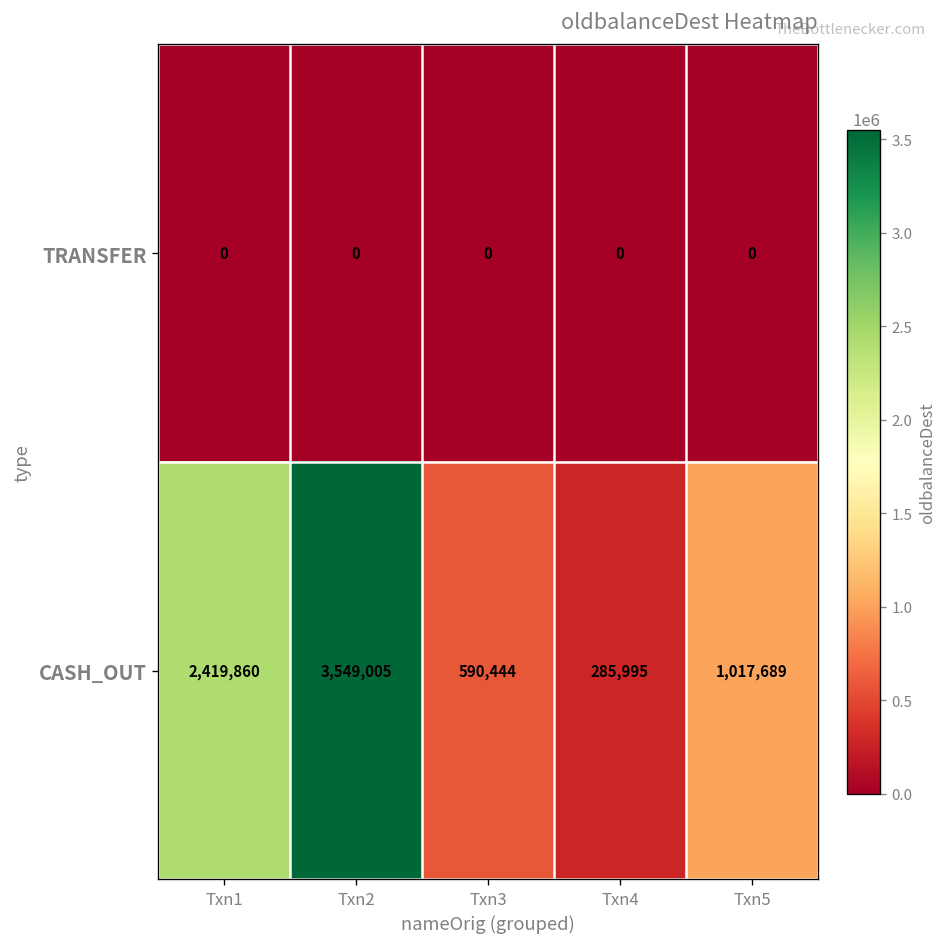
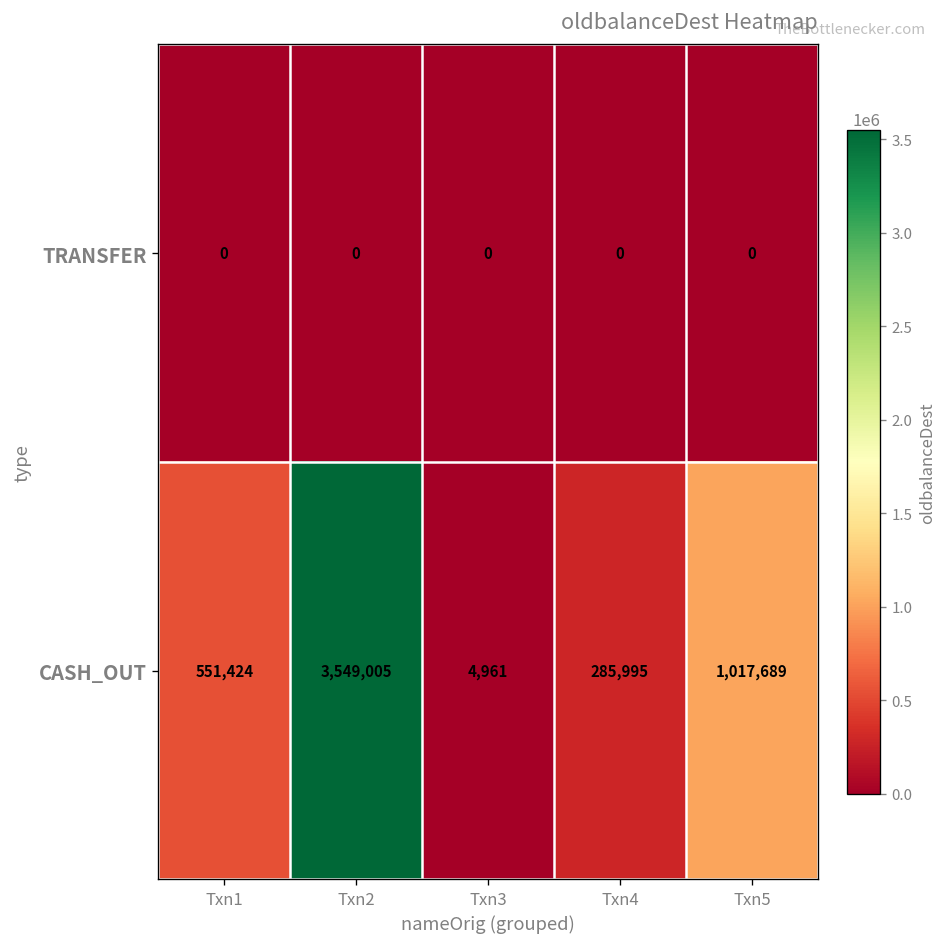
CASH_OUT, Txn1: 2,419,860 -> 551,424
CASH_OUT, Txn3: 590,444 -> 4,961
